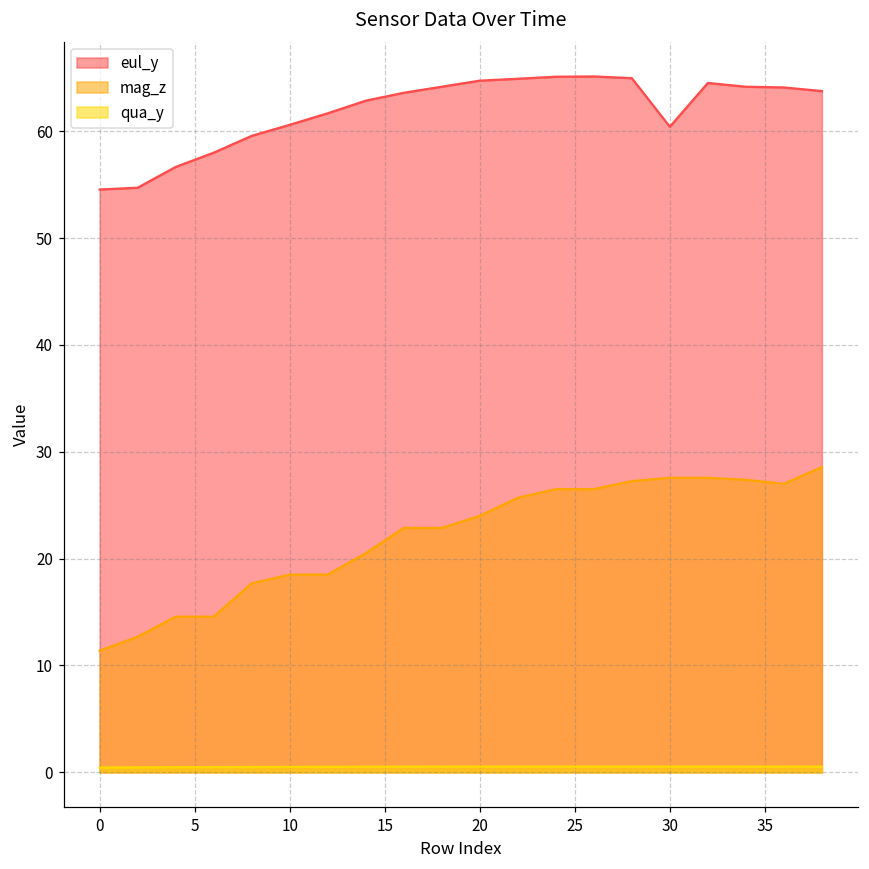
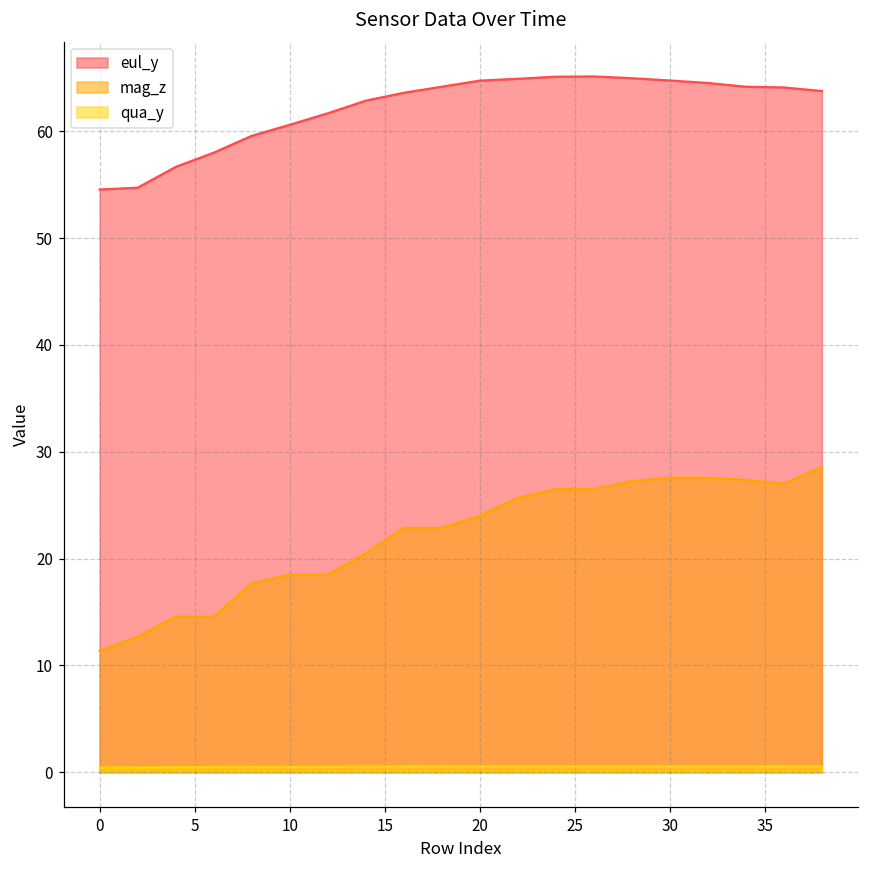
eul_y, 30: 60 -> 65
